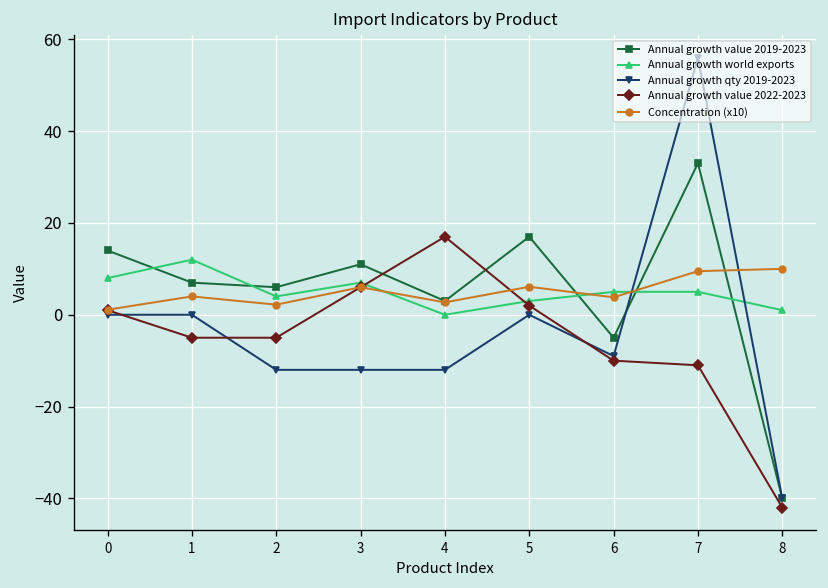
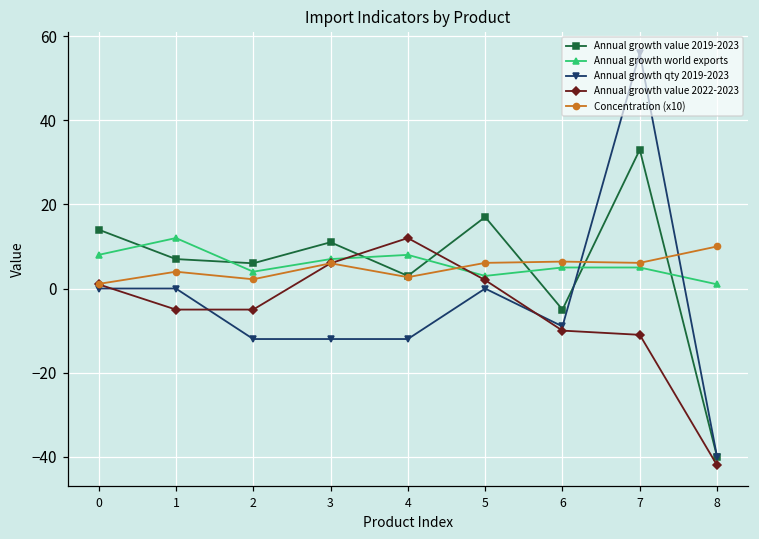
Annual growth world exports, 4: 0 -> 8
Annual growth value 2022-2023, 4: 17 -> 12
Concentration (x10), 6: 4 -> 6
Concentration (x10), 7: 10 -> 6
